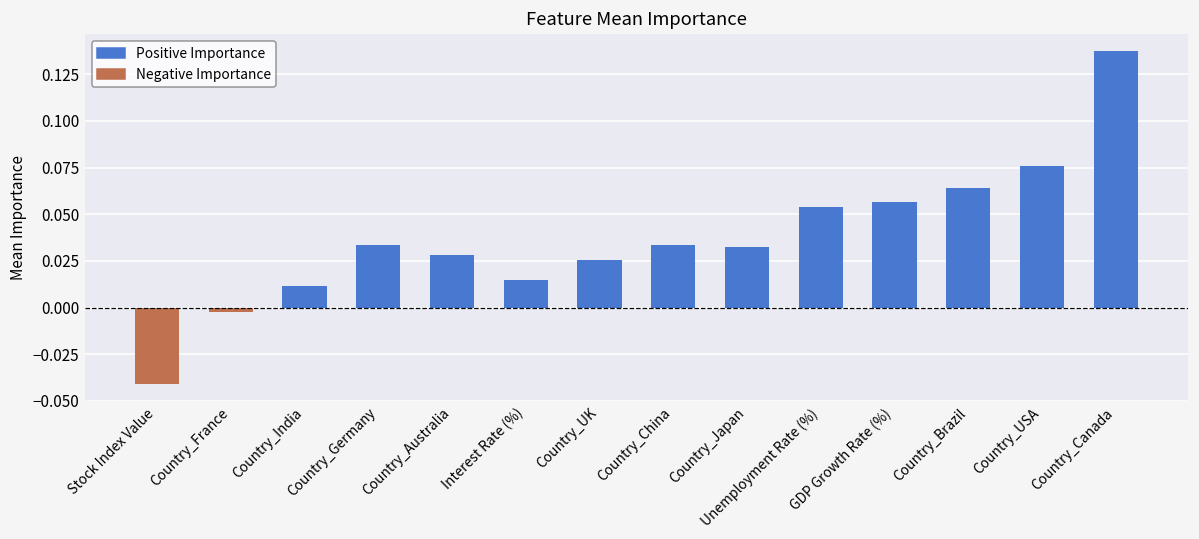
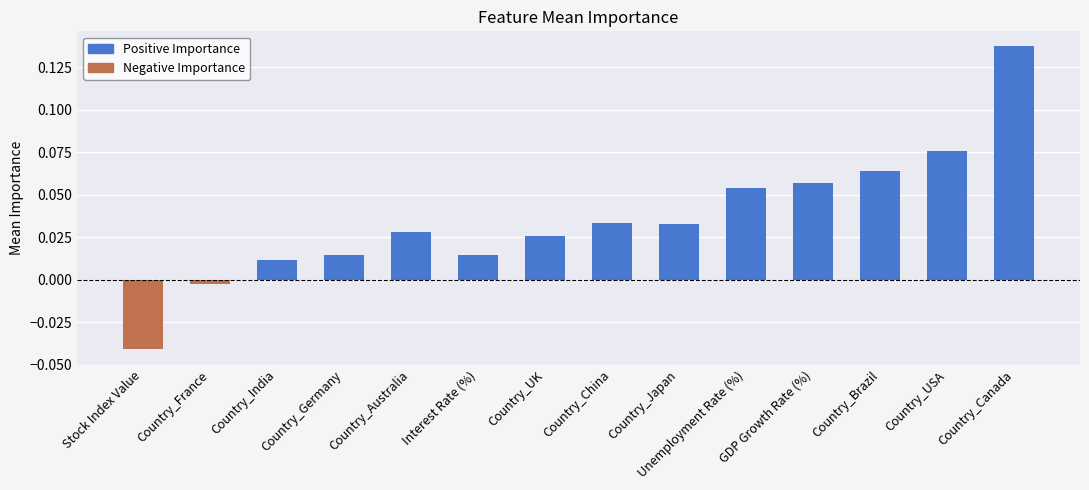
Country_Germany: 0.033 -> 0.014
